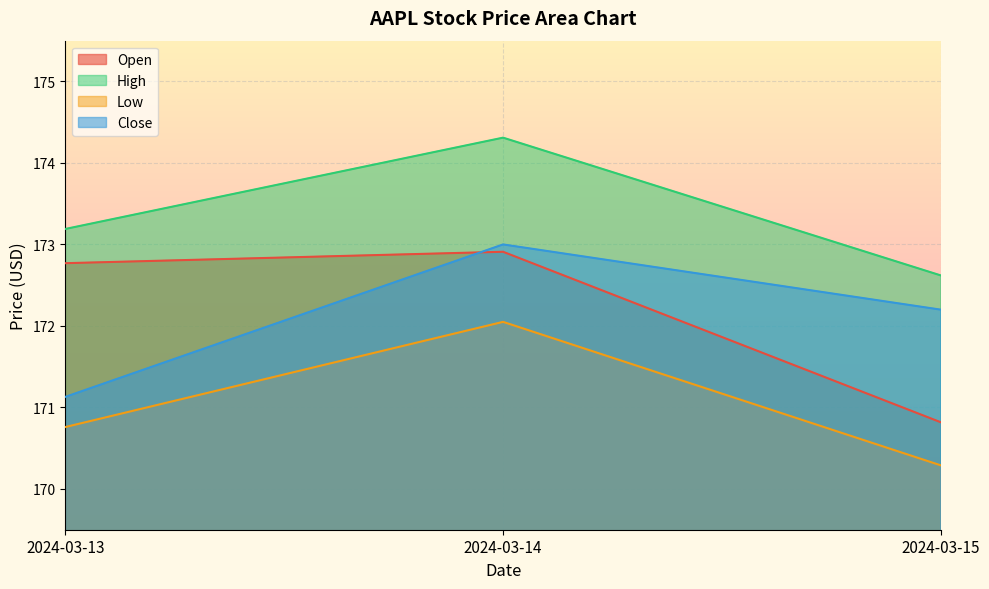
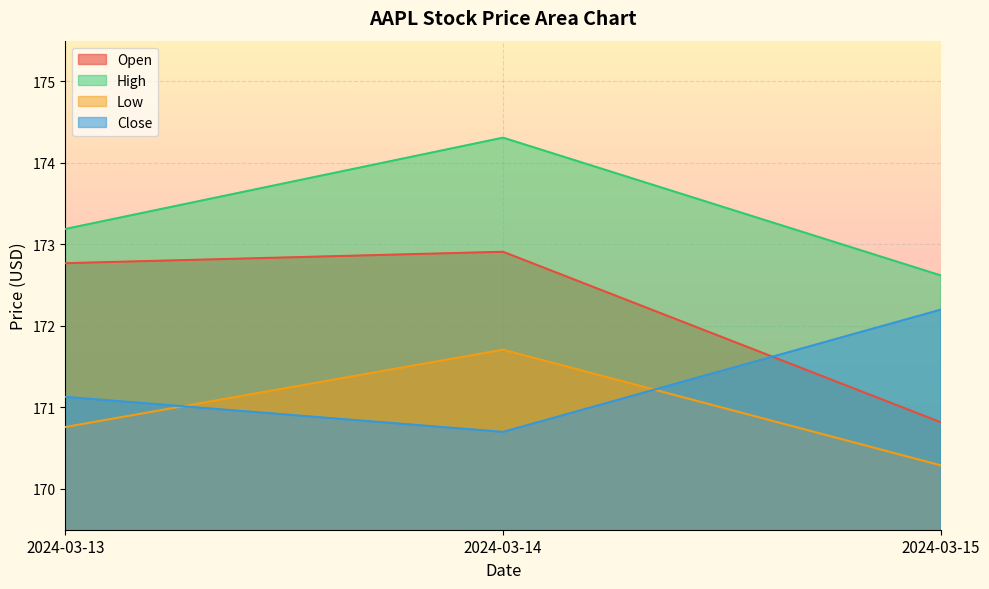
Low, 2024-03-14: 172.1 -> 171.7
Close, 2024-03-14: 173.0 -> 170.7
